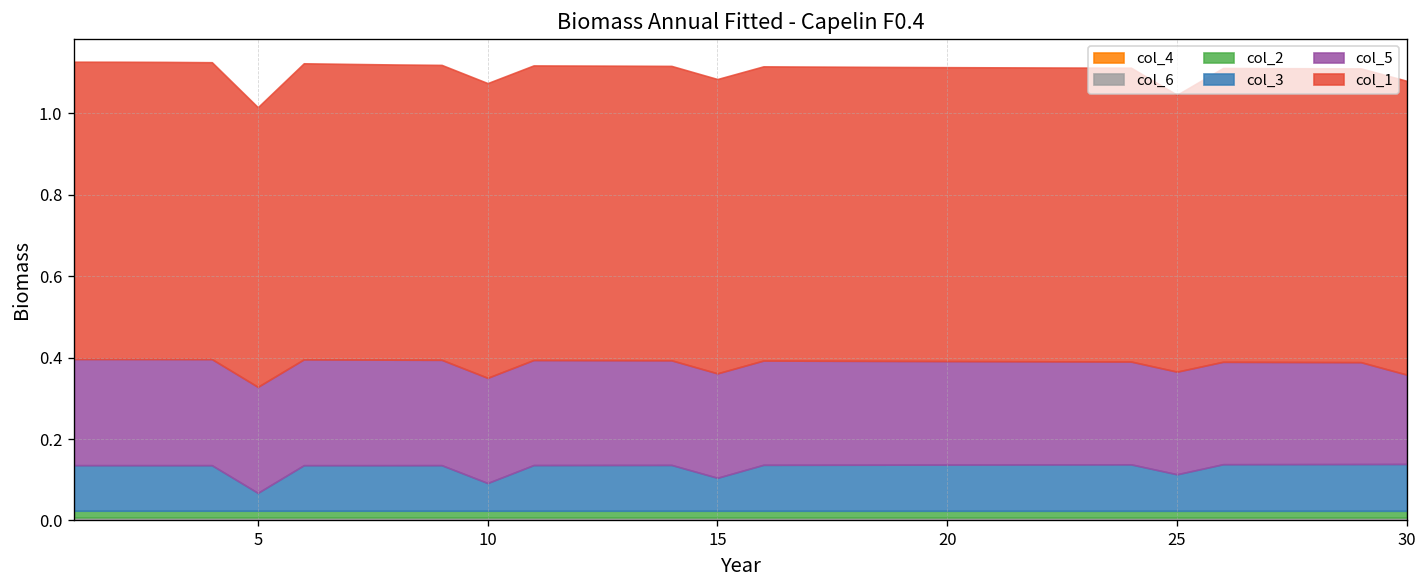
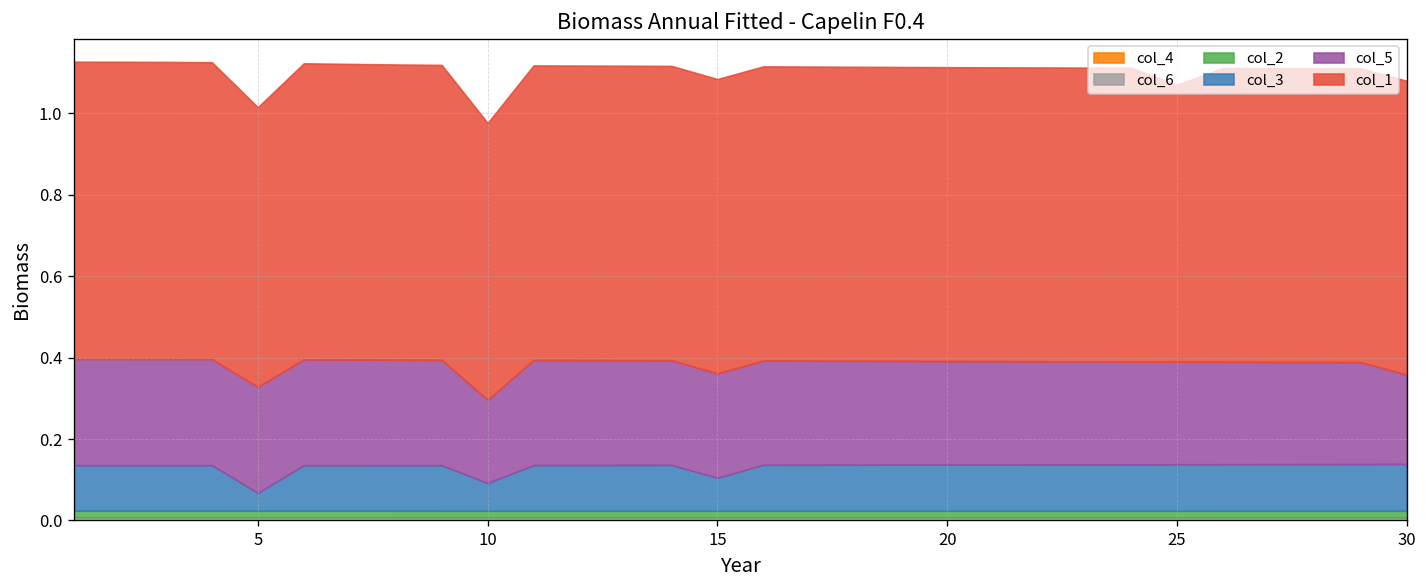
col_5, 10: 0.26 -> 0.20
col_1, 10: 0.72 -> 0.68
col_3, 25: 0.09 -> 0.11
